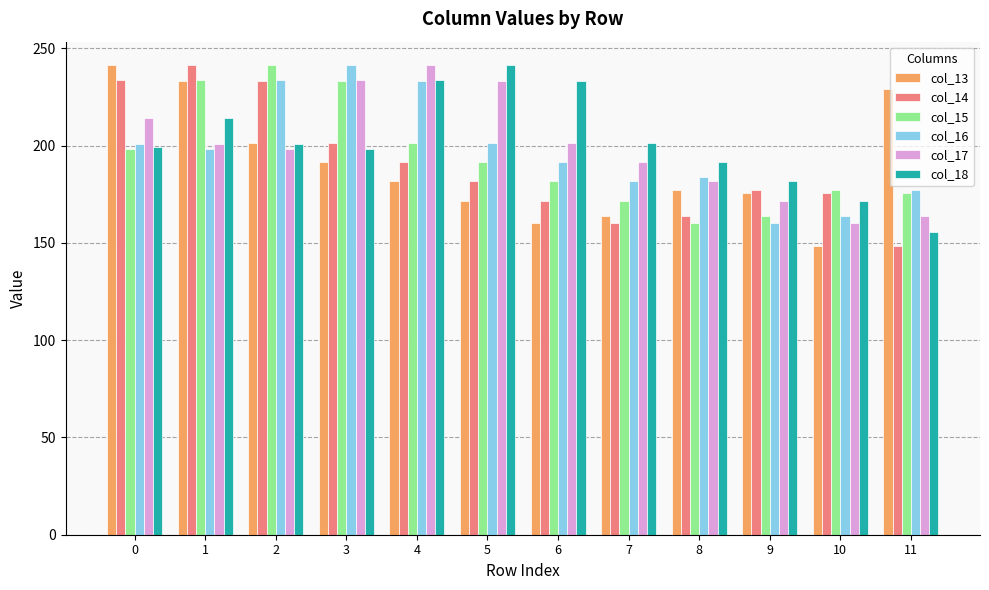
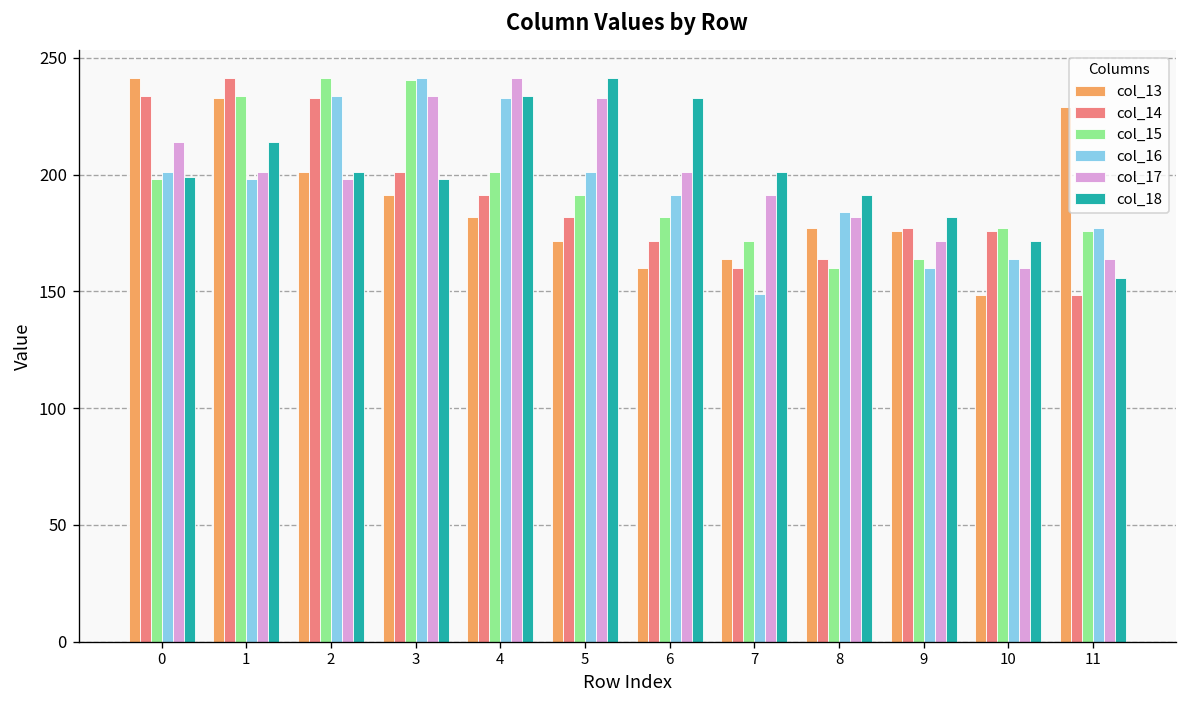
col_15, 3: 233 -> 240
col_16, 7: 182 -> 149
